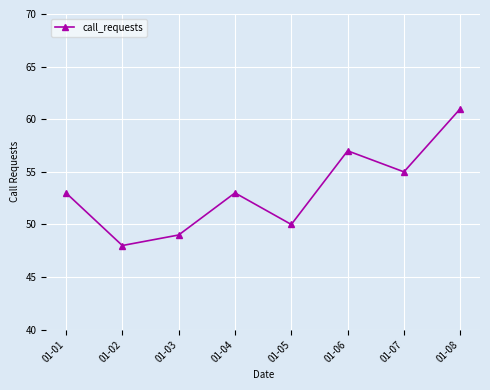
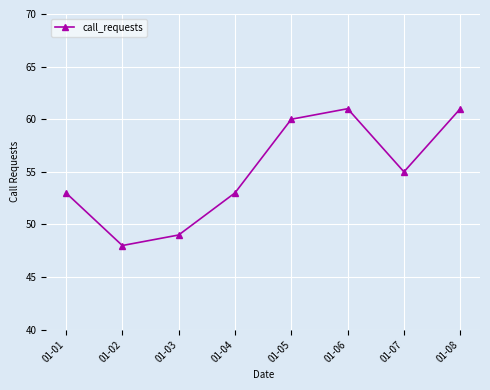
01-05: 50 -> 60
01-06: 57 -> 61
